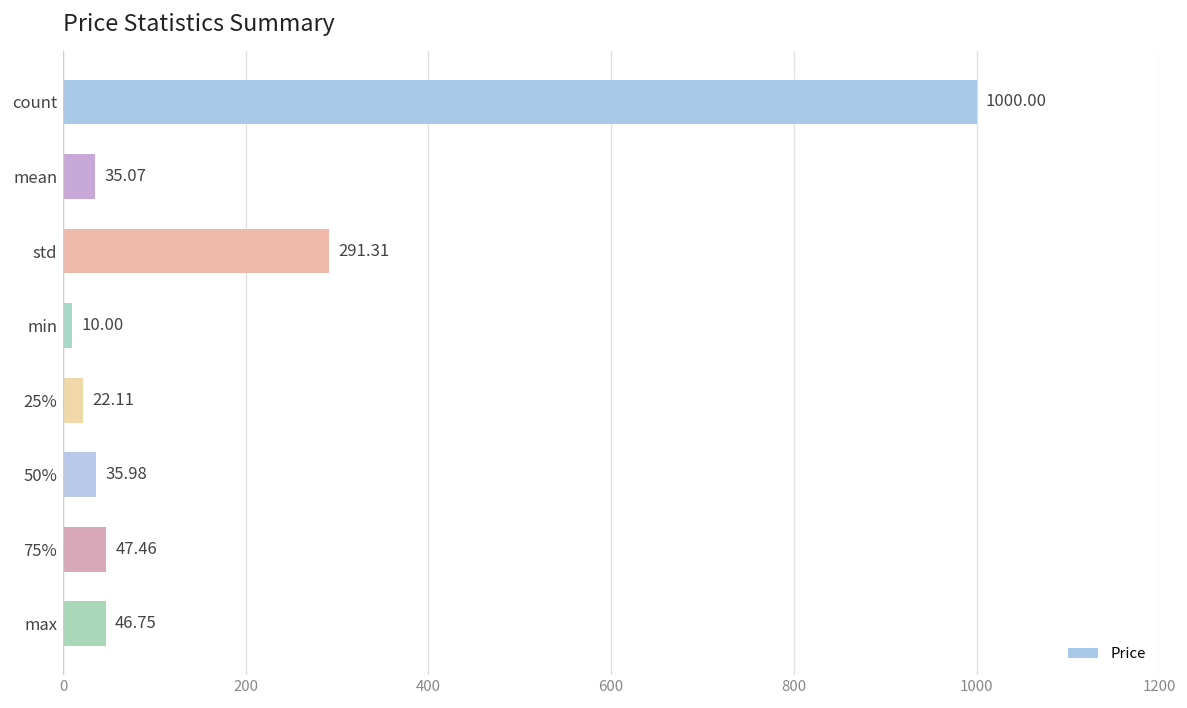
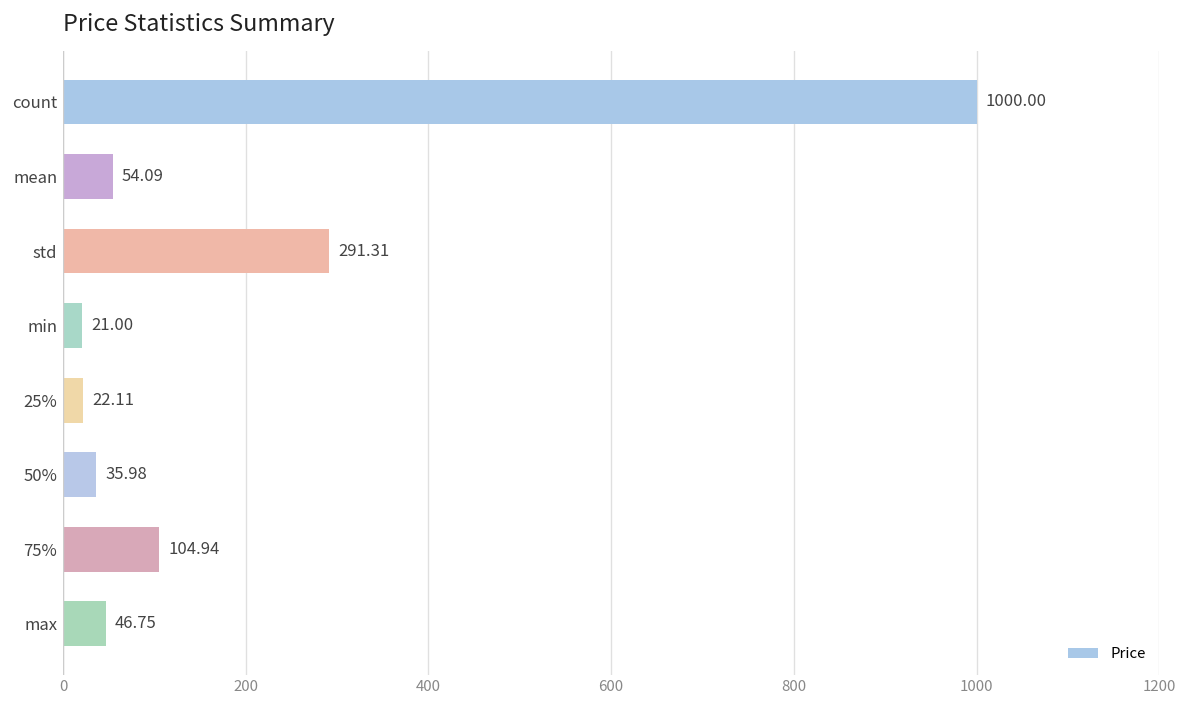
mean: 35.07 -> 54.09
min: 10.00 -> 21.00
75%: 47.46 -> 104.94
